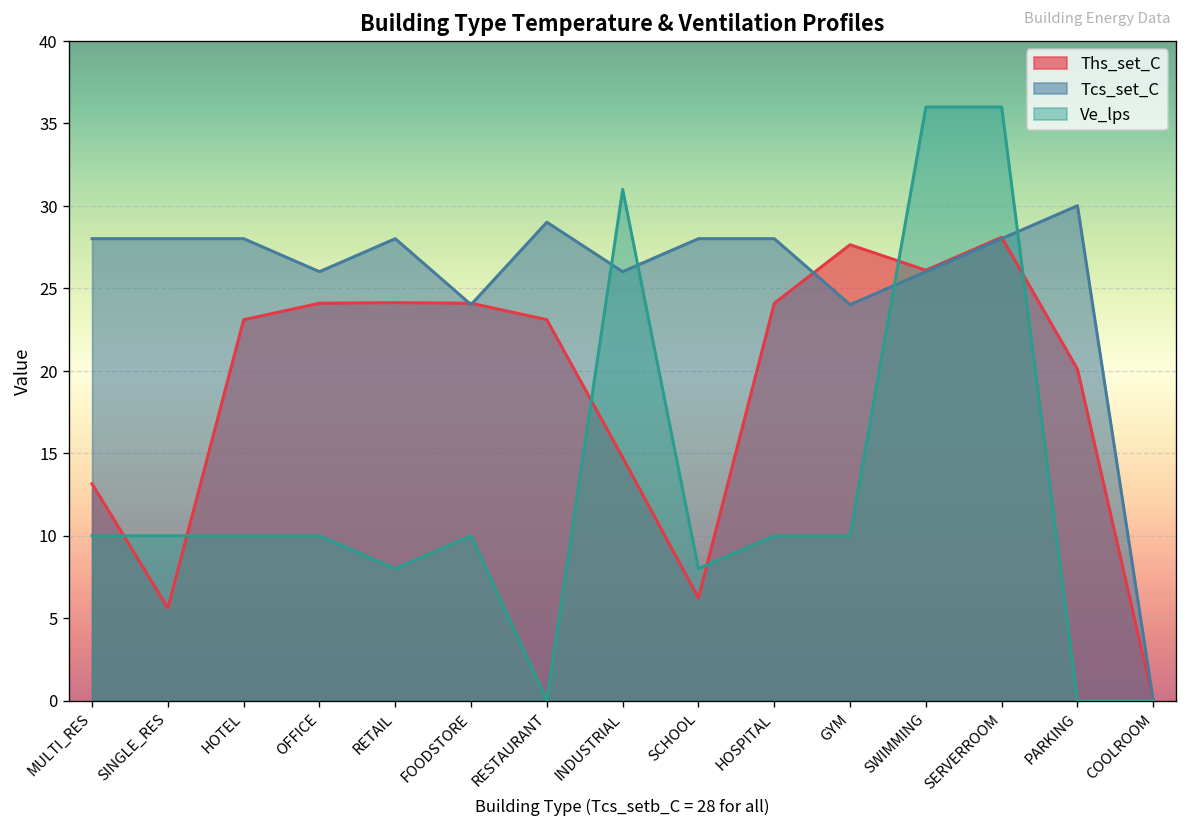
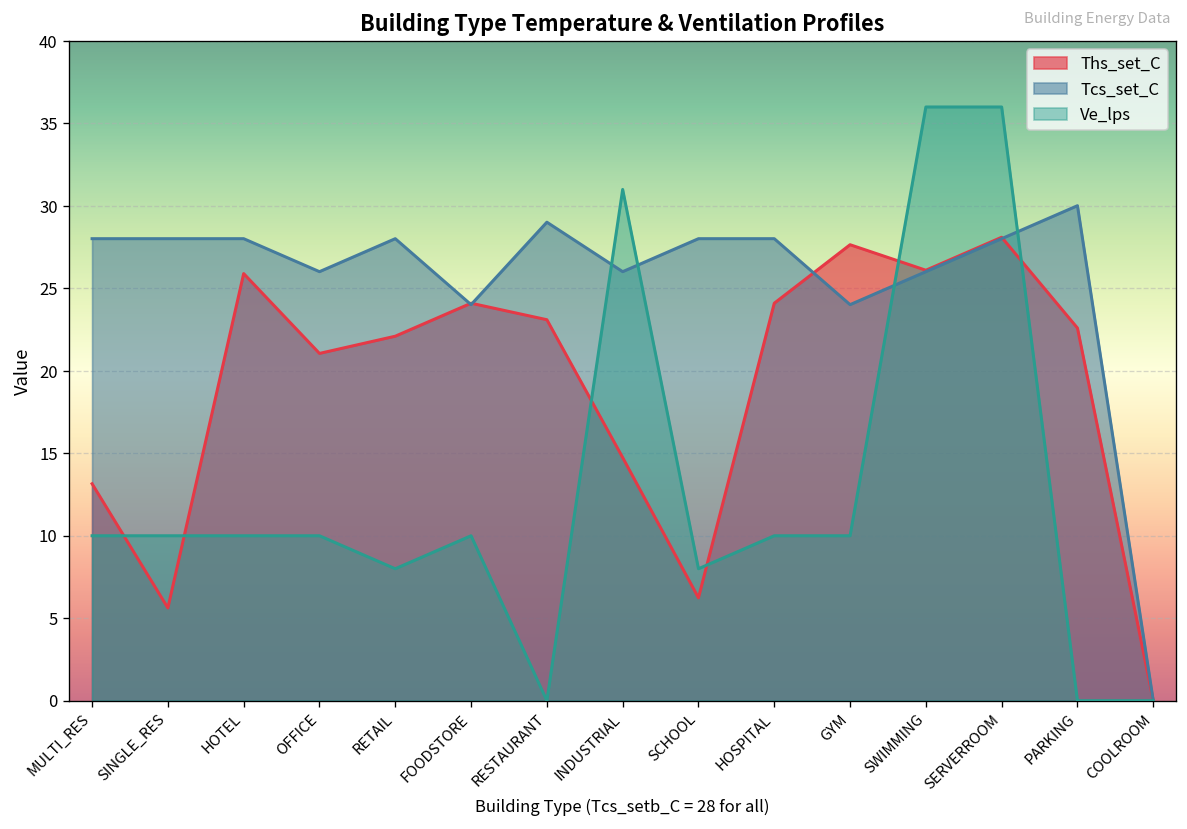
Ths_set_C, HOTEL: 23.1 -> 25.9
Ths_set_C, OFFICE: 24.1 -> 21.1
Ths_set_C, RETAIL: 24.1 -> 22.1
Ths_set_C, PARKING: 20.1 -> 22.6
